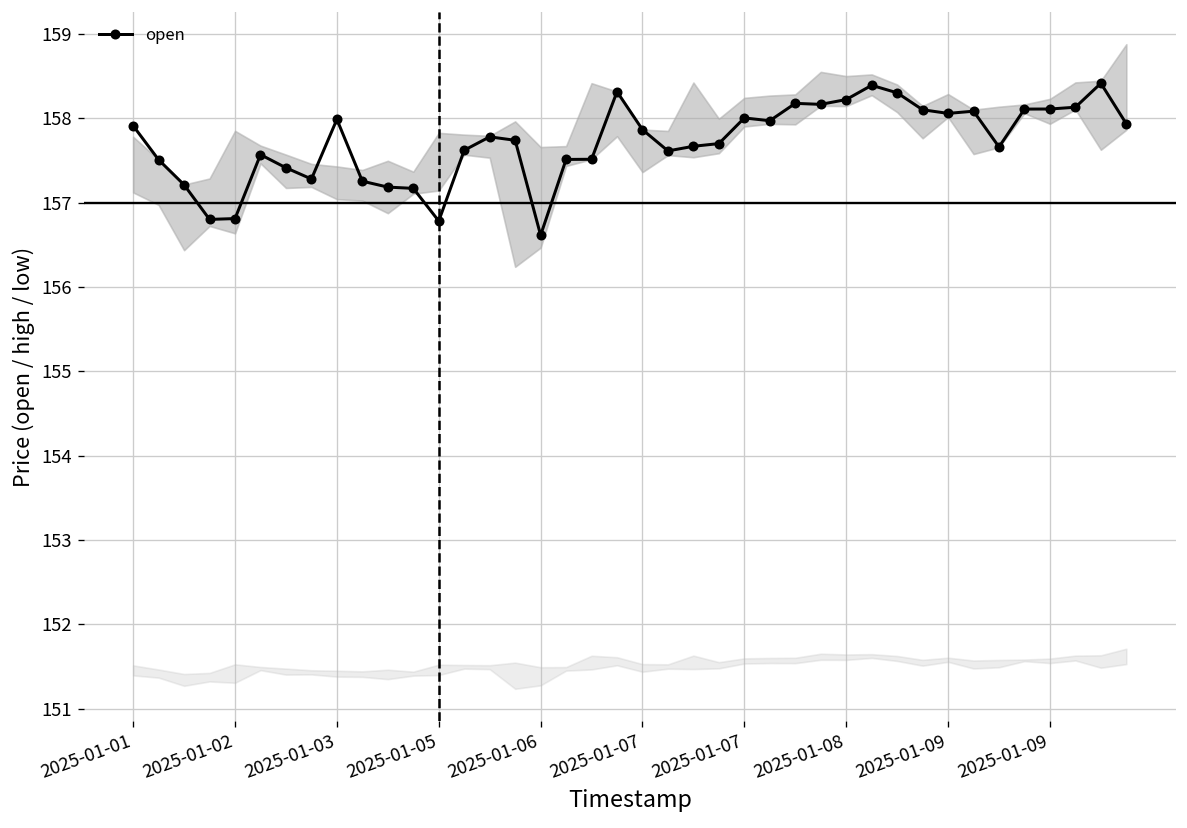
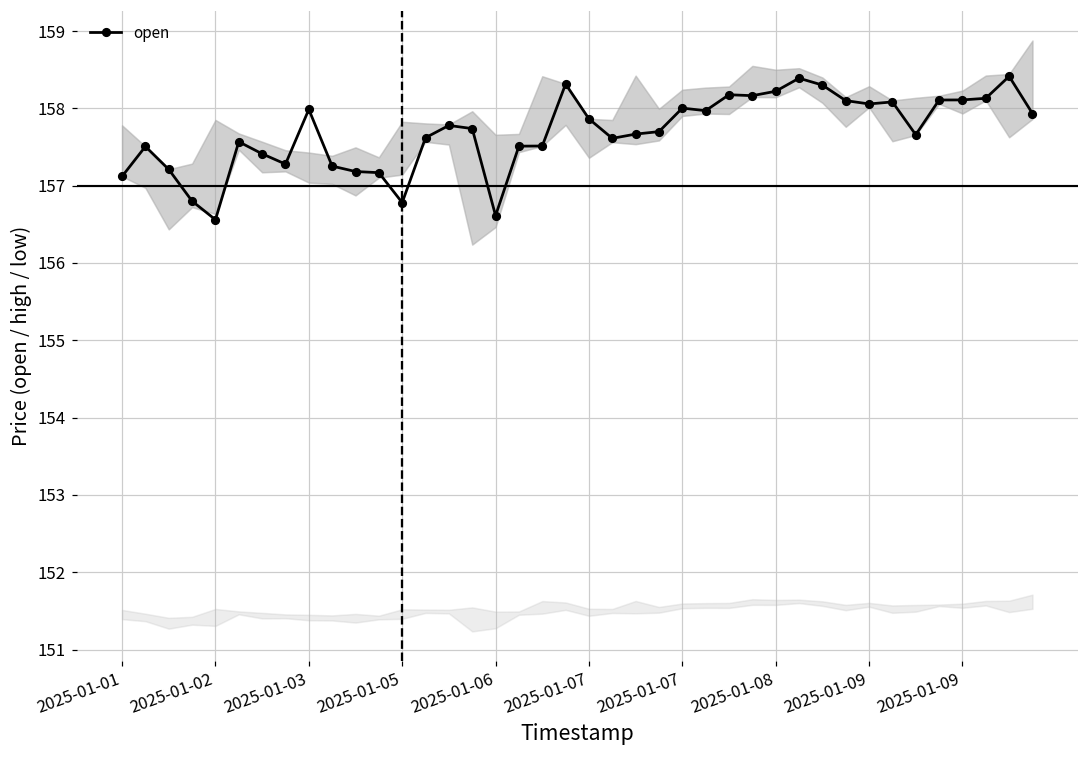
open, 2025-01-01: 157.9 -> 157.1
open, 2025-01-02: 156.8 -> 156.6
